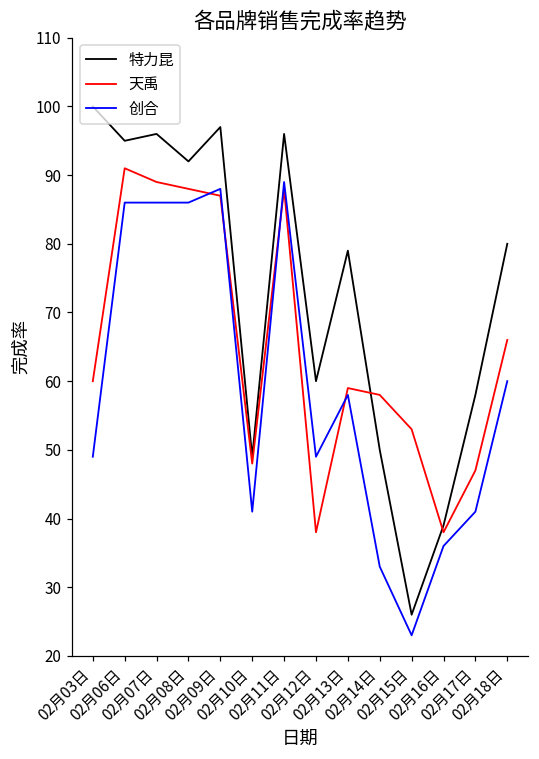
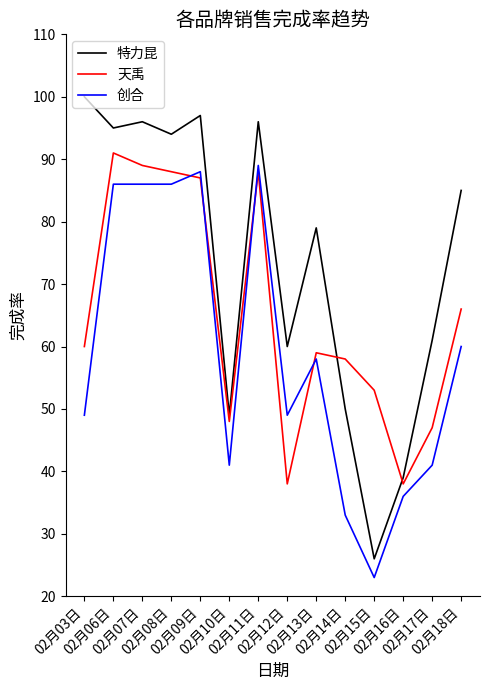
特力昆, 02月08日: 92 -> 94
特力昆, 02月17日: 58 -> 61
特力昆, 02月18日: 80 -> 85
